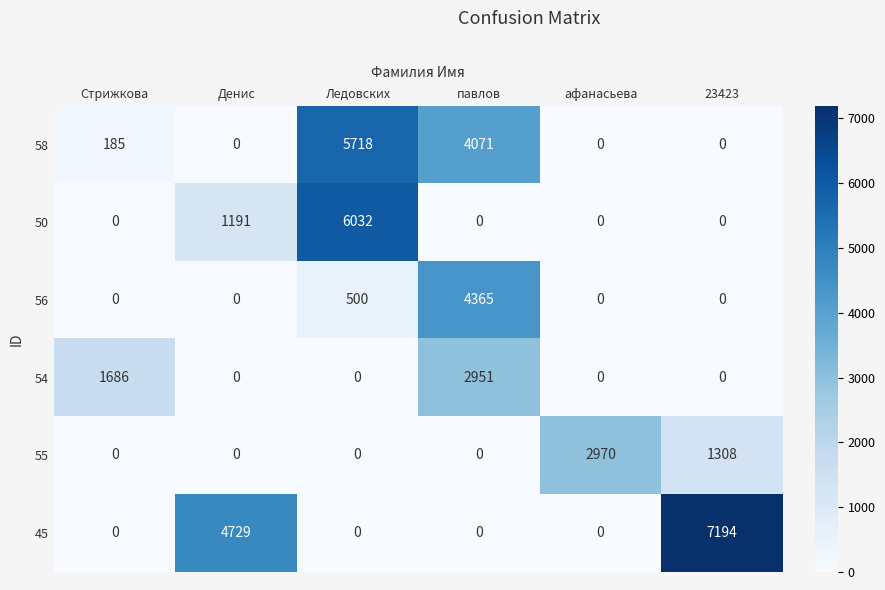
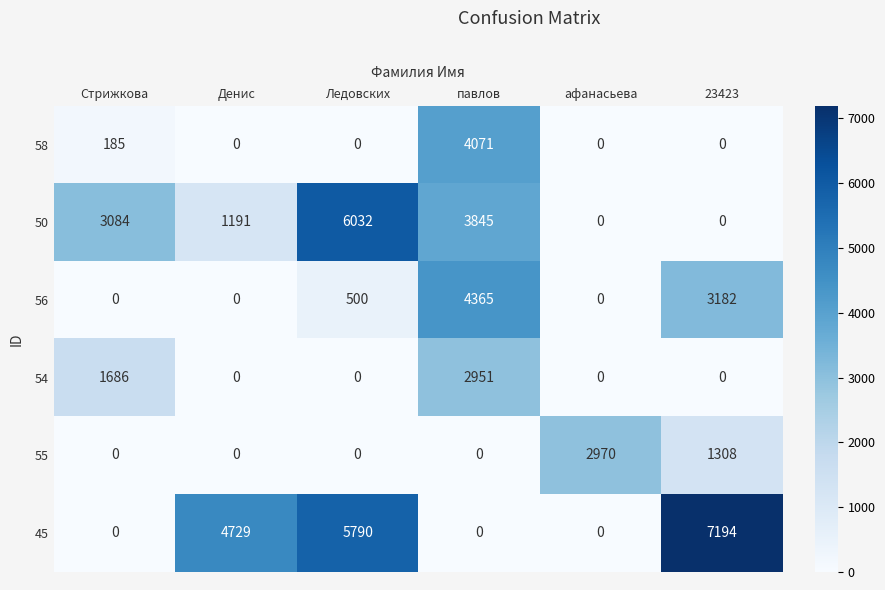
58, Ледовских: 5718 -> 0
50, Стрижкова: 0 -> 3084
50, павлов: 0 -> 3845
56, 23423: 0 -> 3182
45, Ледовских: 0 -> 5790
